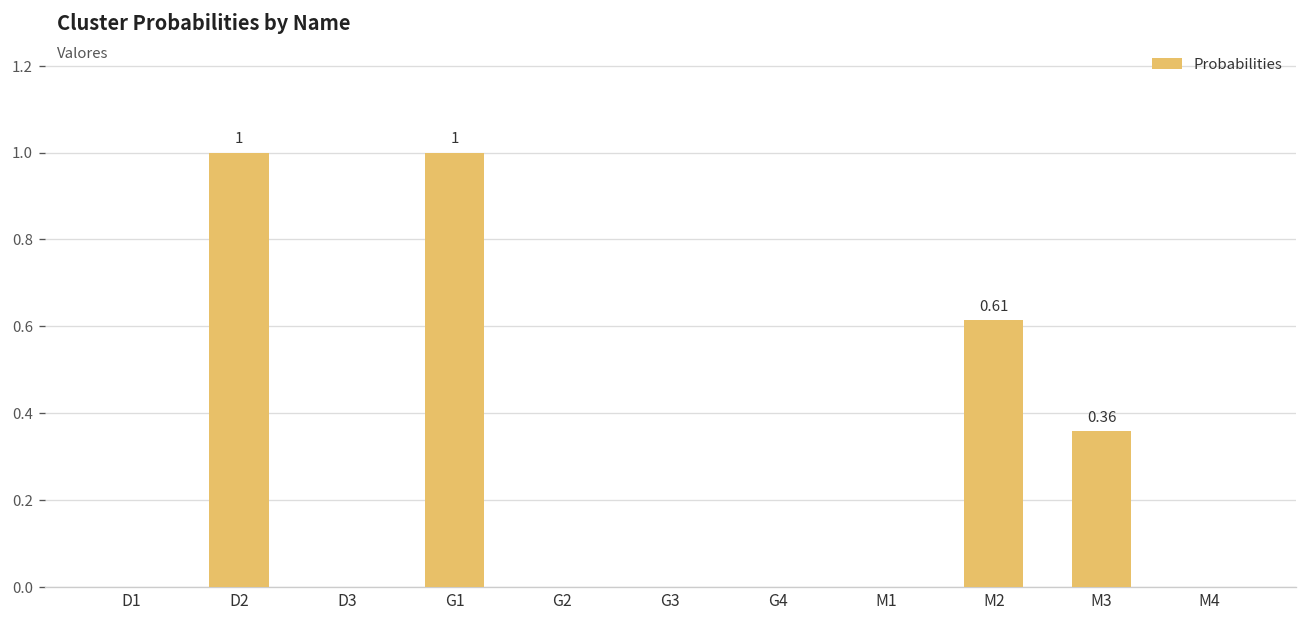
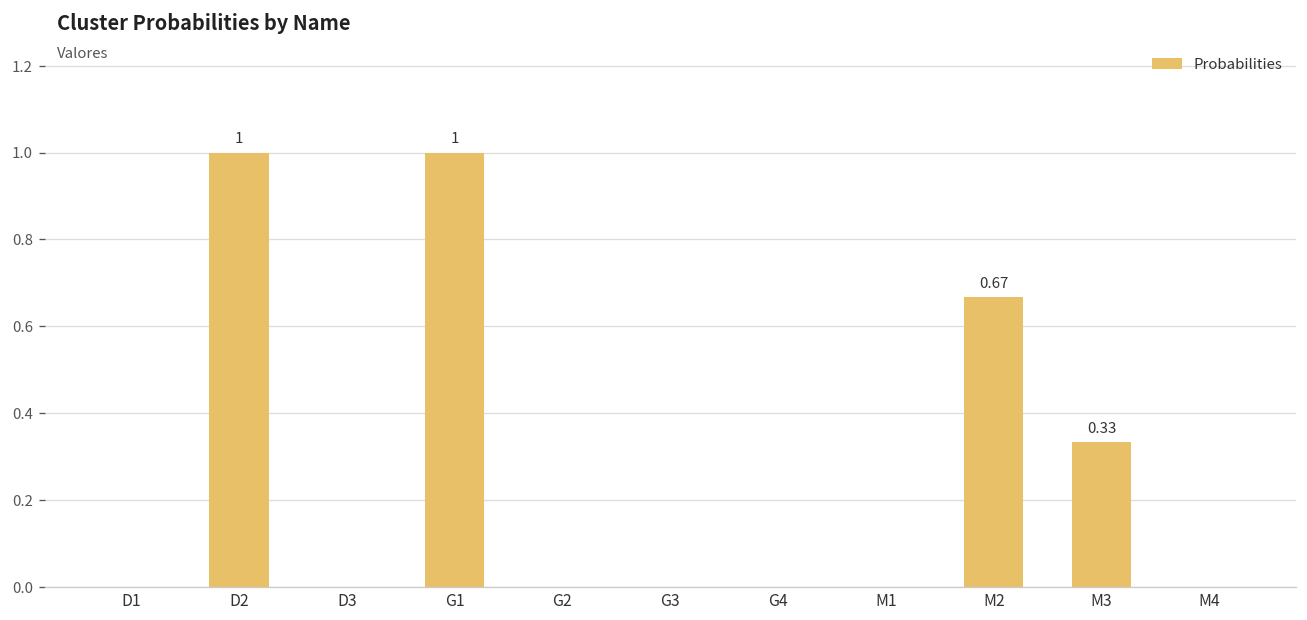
M2: 0.61 -> 0.67
M3: 0.36 -> 0.33
